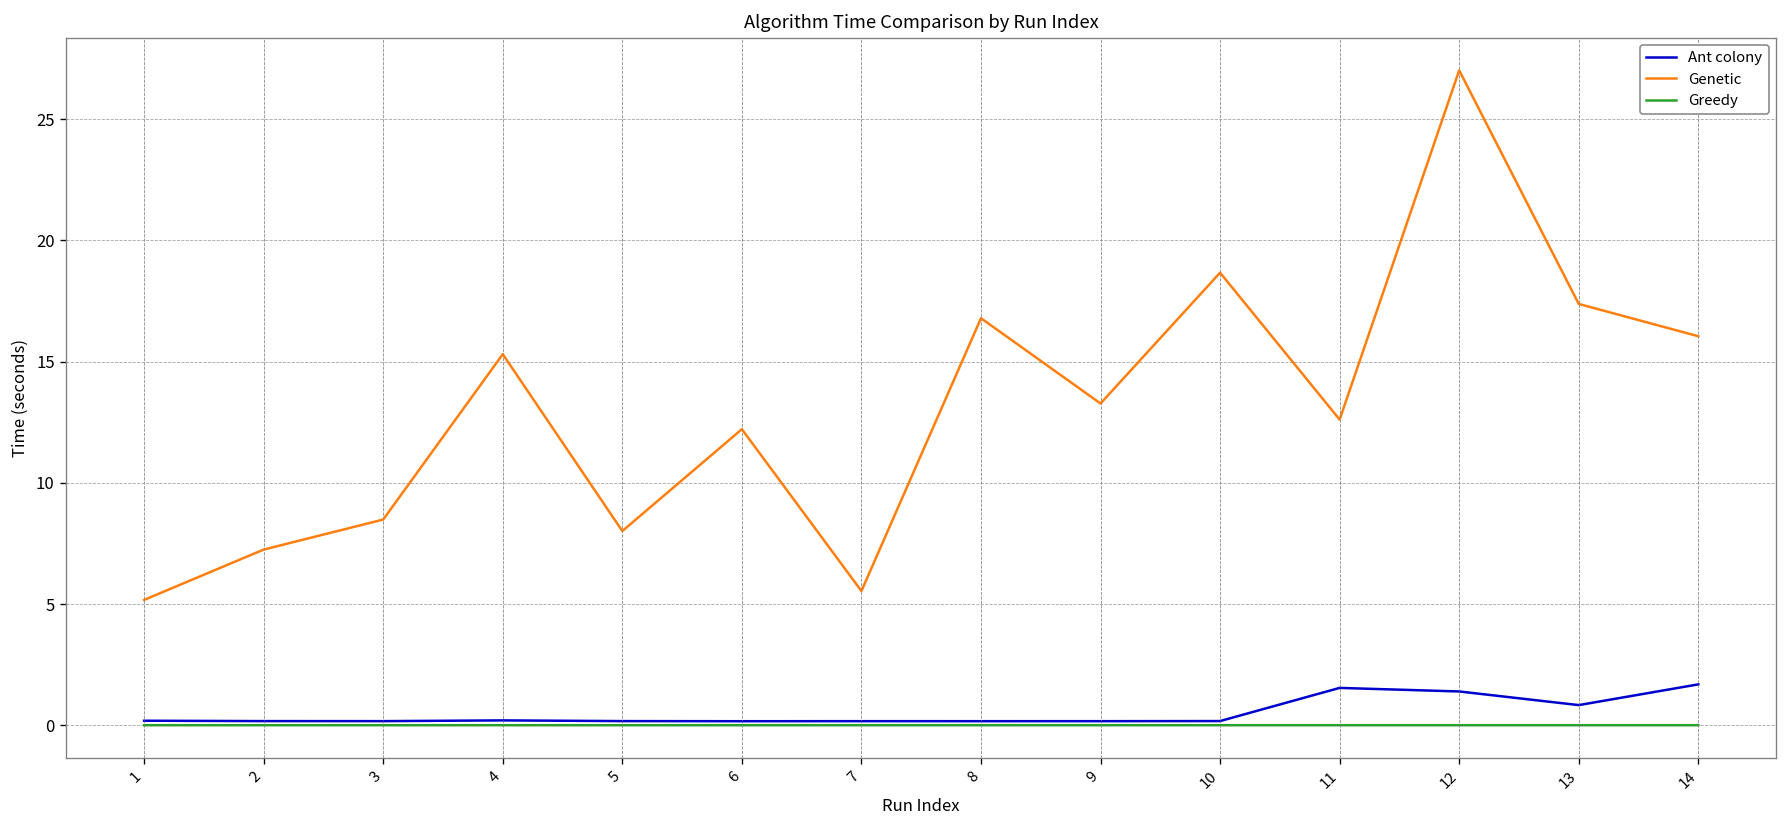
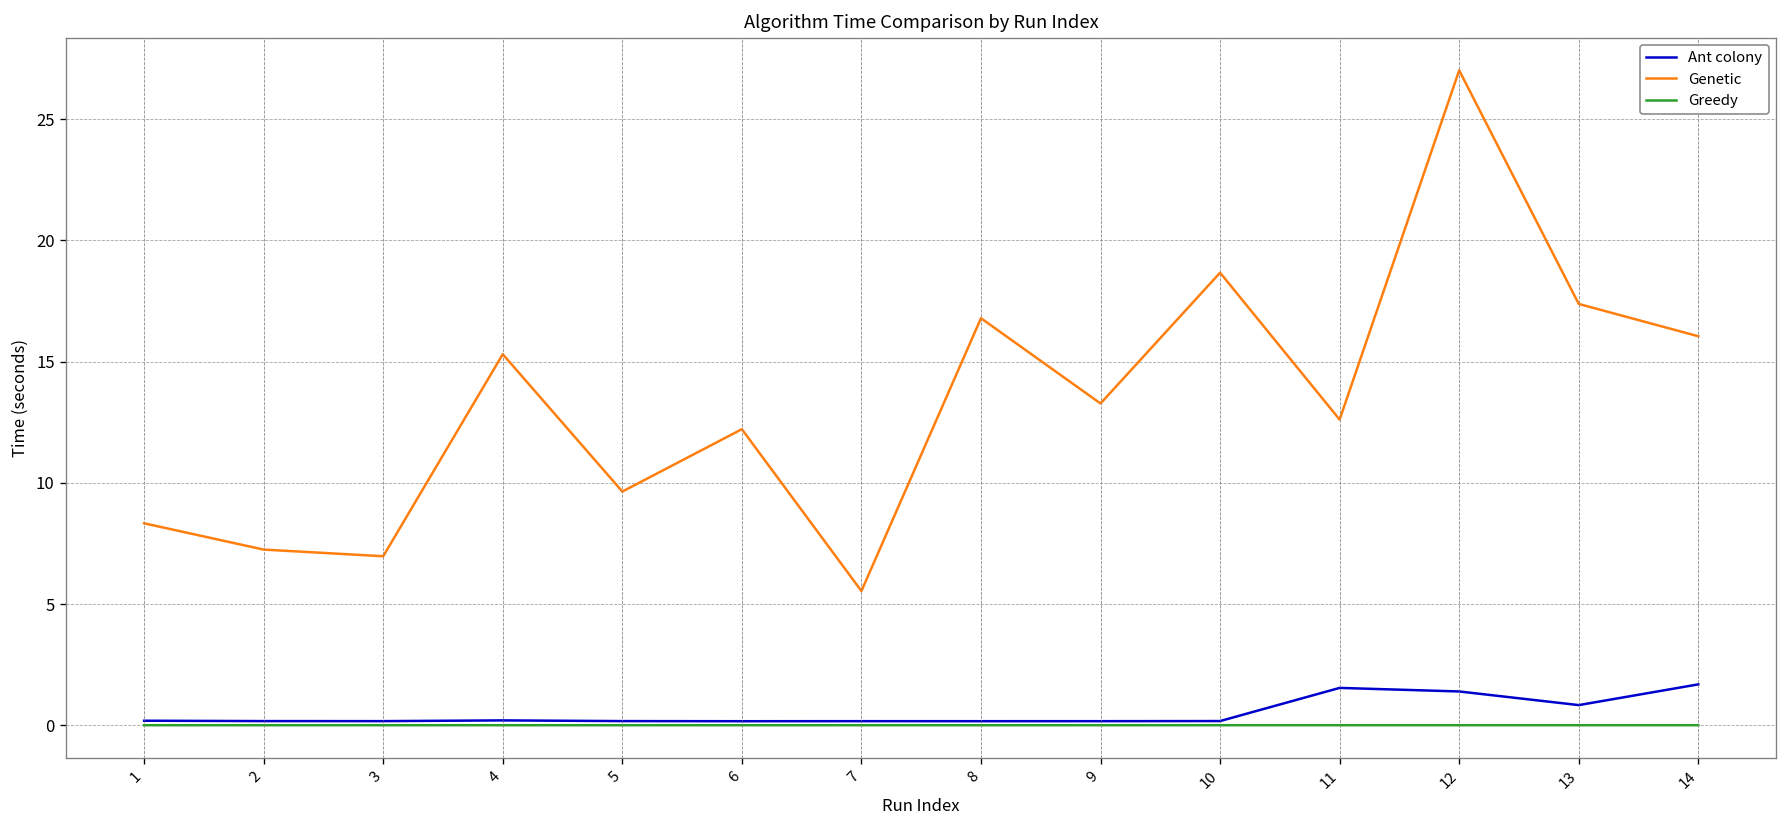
Genetic, 1: 5.2 -> 8.3
Genetic, 3: 8.5 -> 7.0
Genetic, 5: 8.0 -> 9.6
